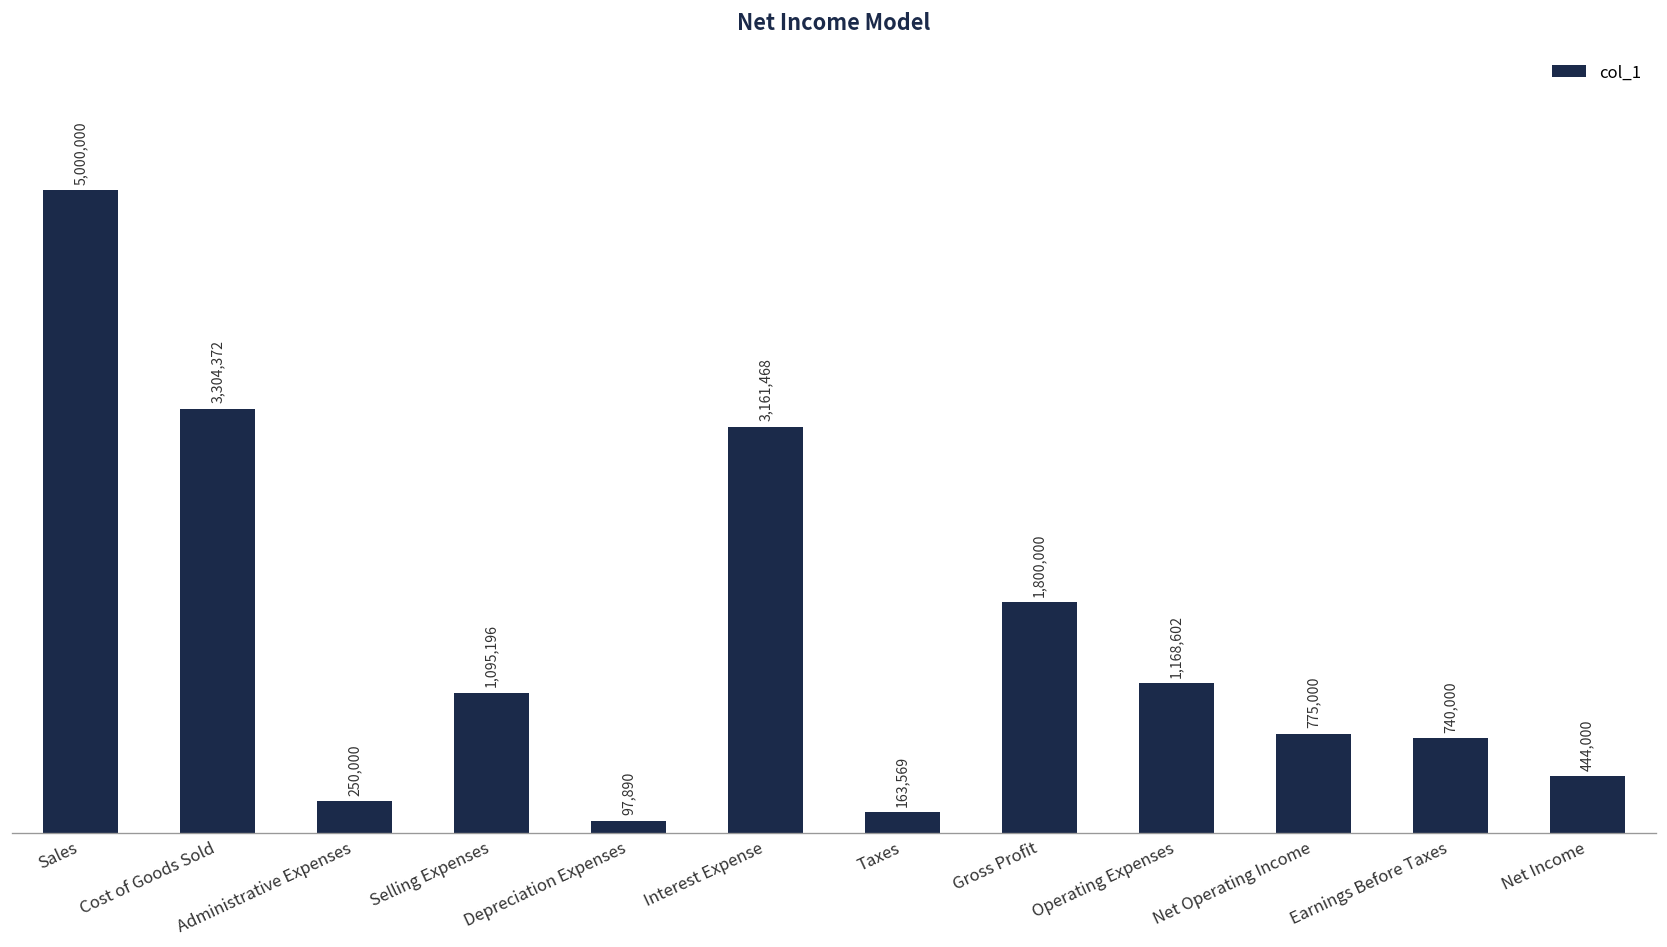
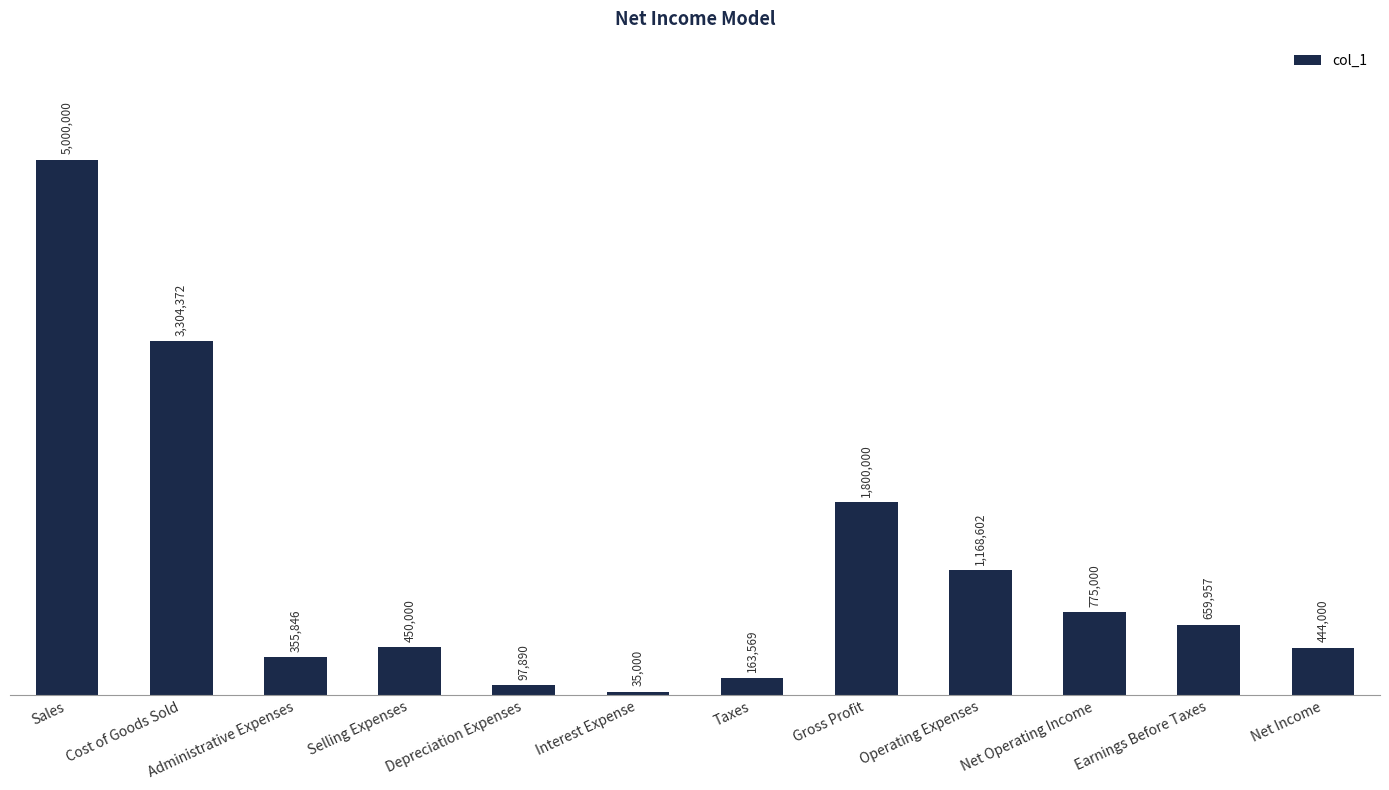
Administrative Expenses: 250,000 -> 355,846
Selling Expenses: 1,095,196 -> 450,000
Interest Expense: 3,161,468 -> 35,000
Earnings Before Taxes: 740,000 -> 659,957
